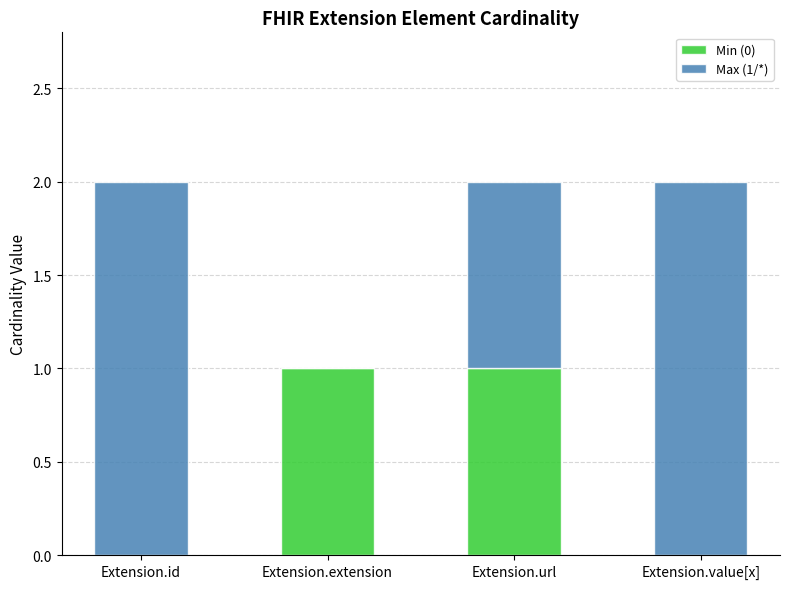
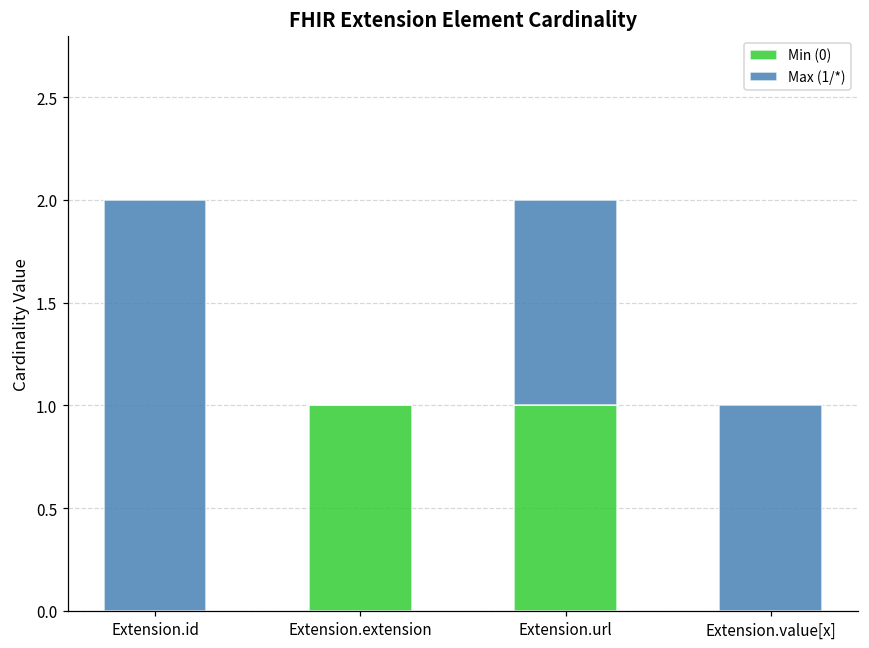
Max (1/*), Extension.value[x]: 2 -> 1
